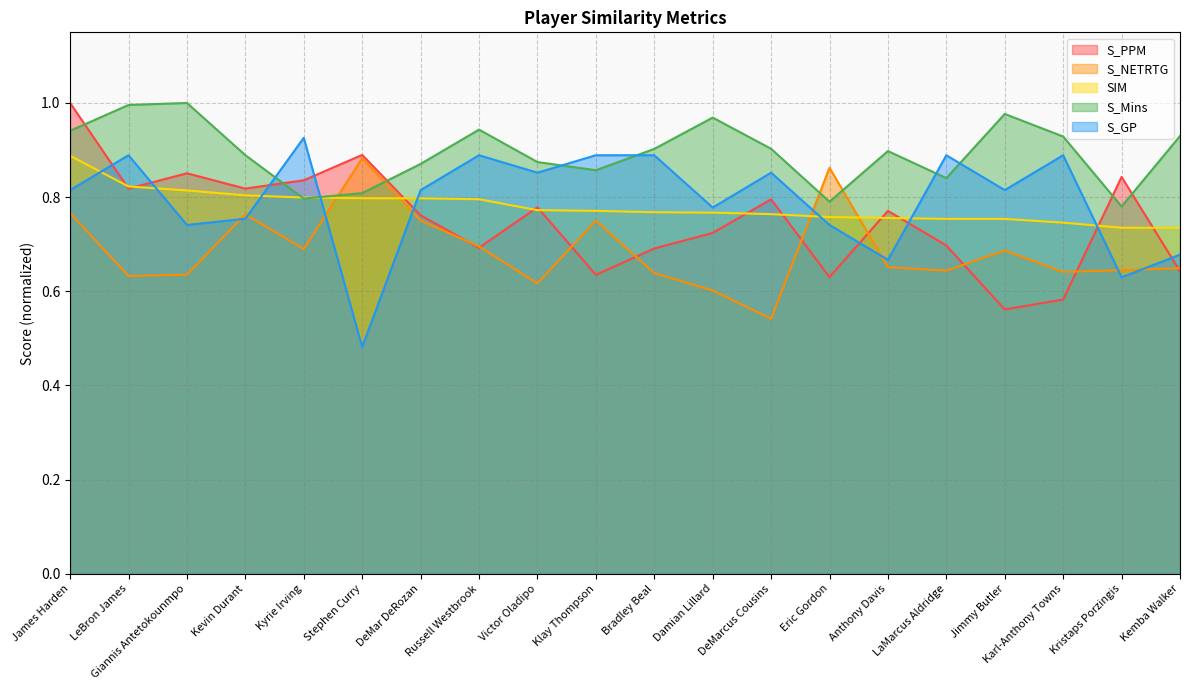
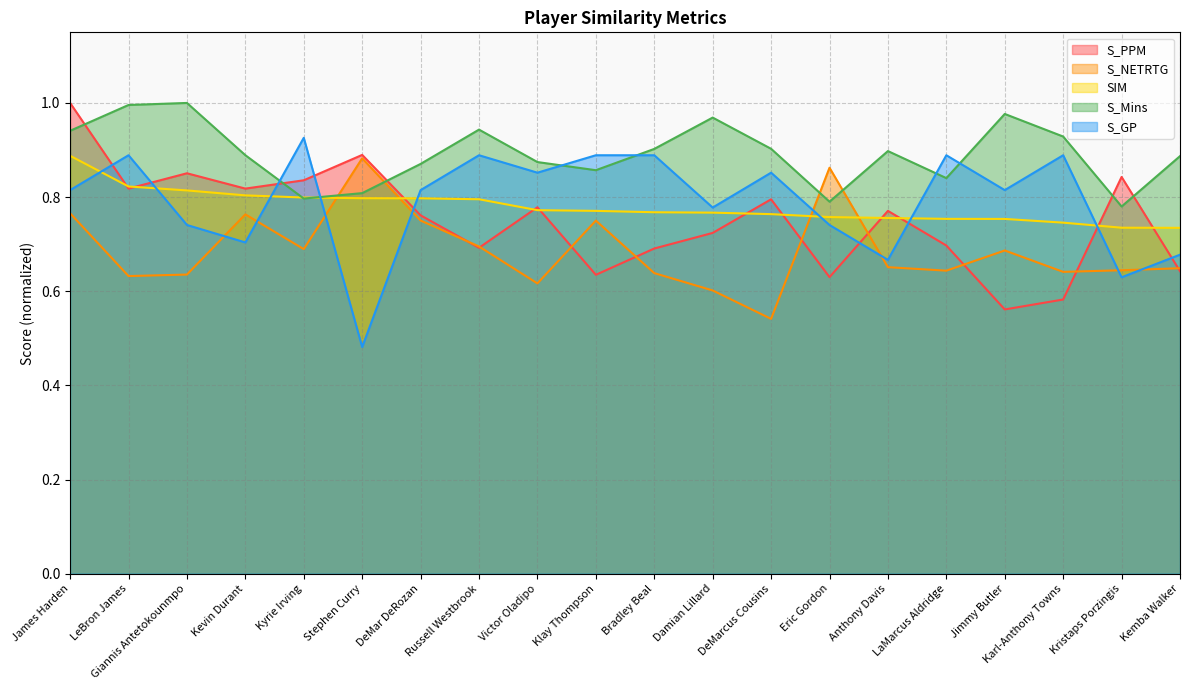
S_GP, Kevin Durant: 0.75 -> 0.70
S_Mins, Kemba Walker: 0.93 -> 0.89
